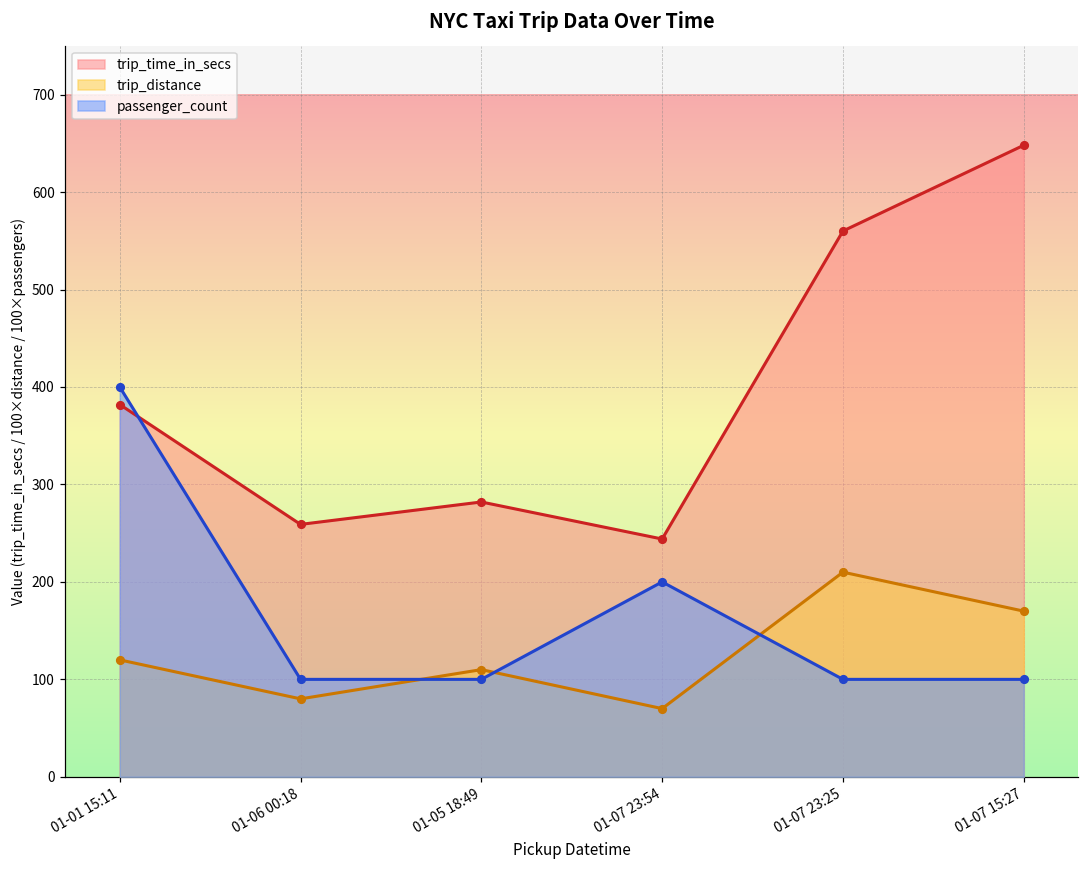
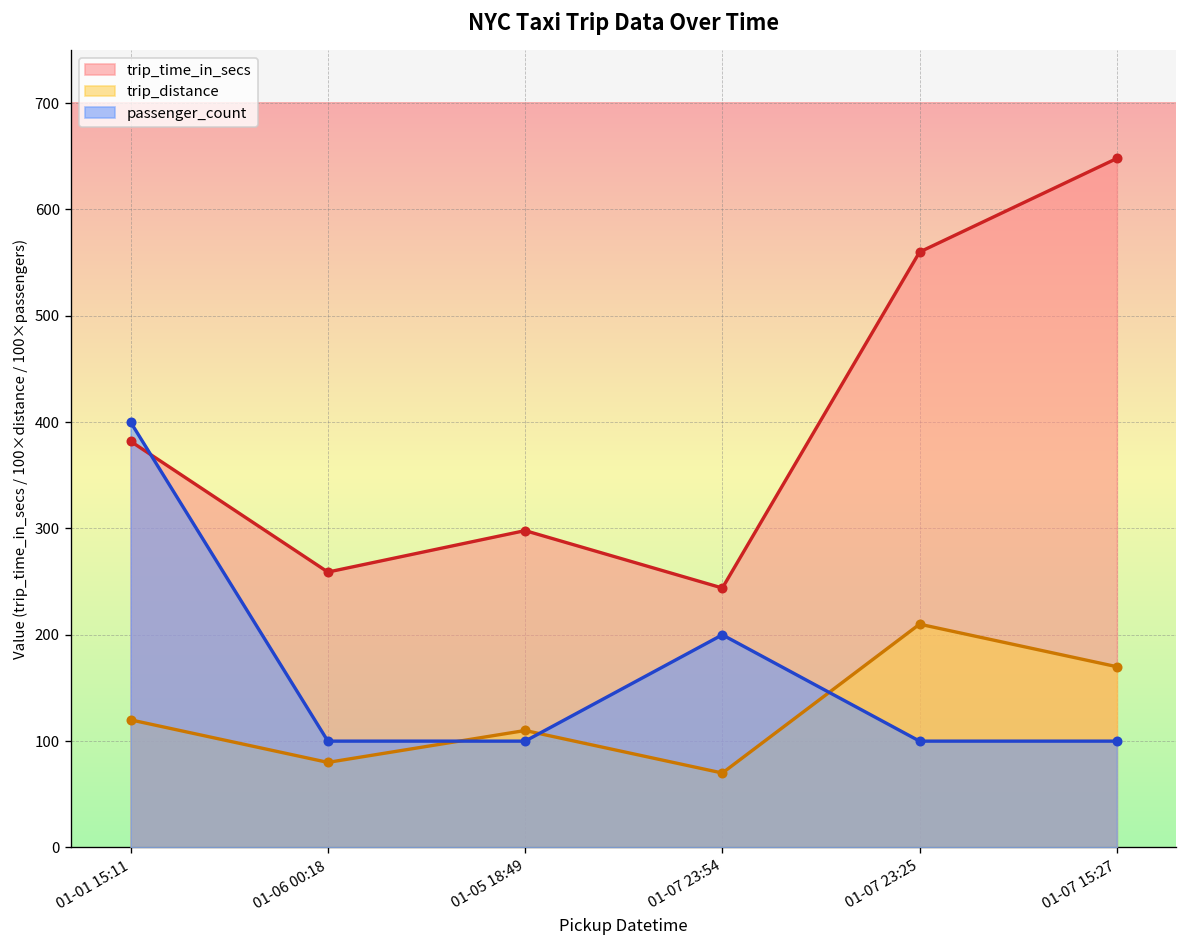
trip_time_in_secs, 01-05 18:49: 280 -> 300
